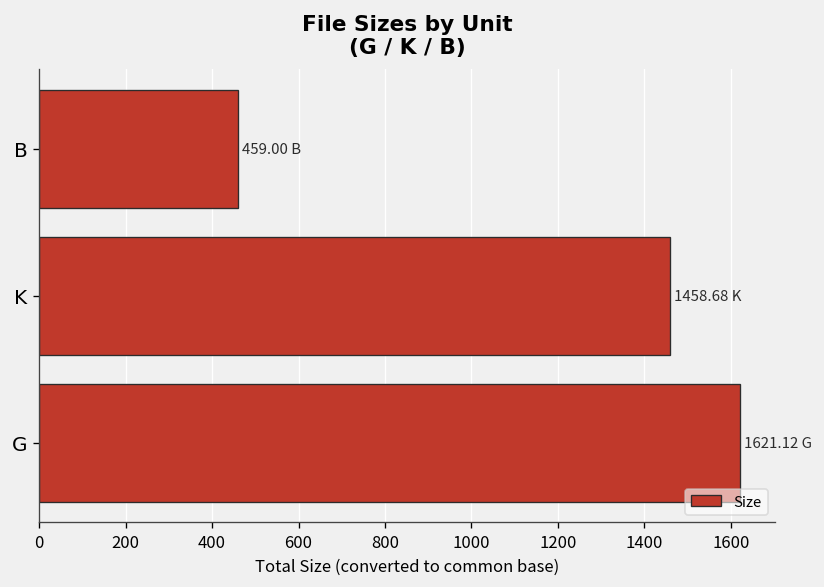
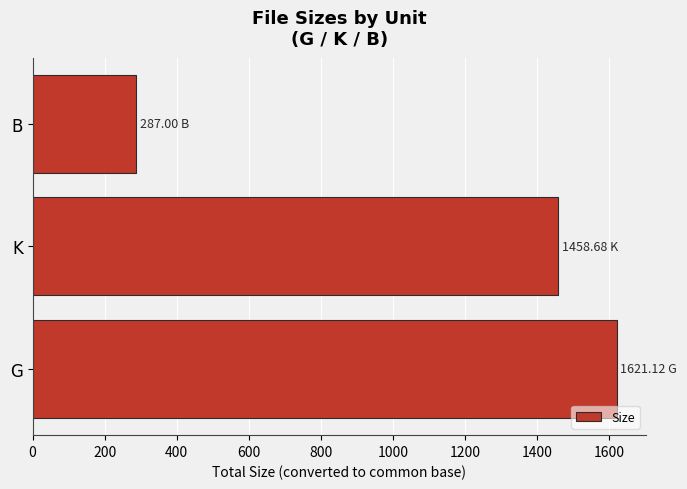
B: 459.00 -> 287.00
